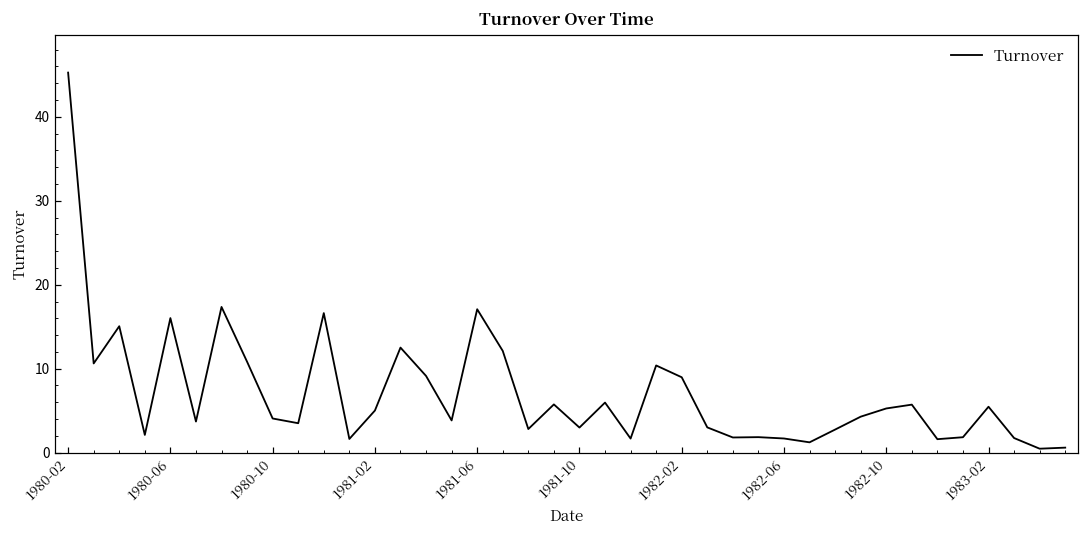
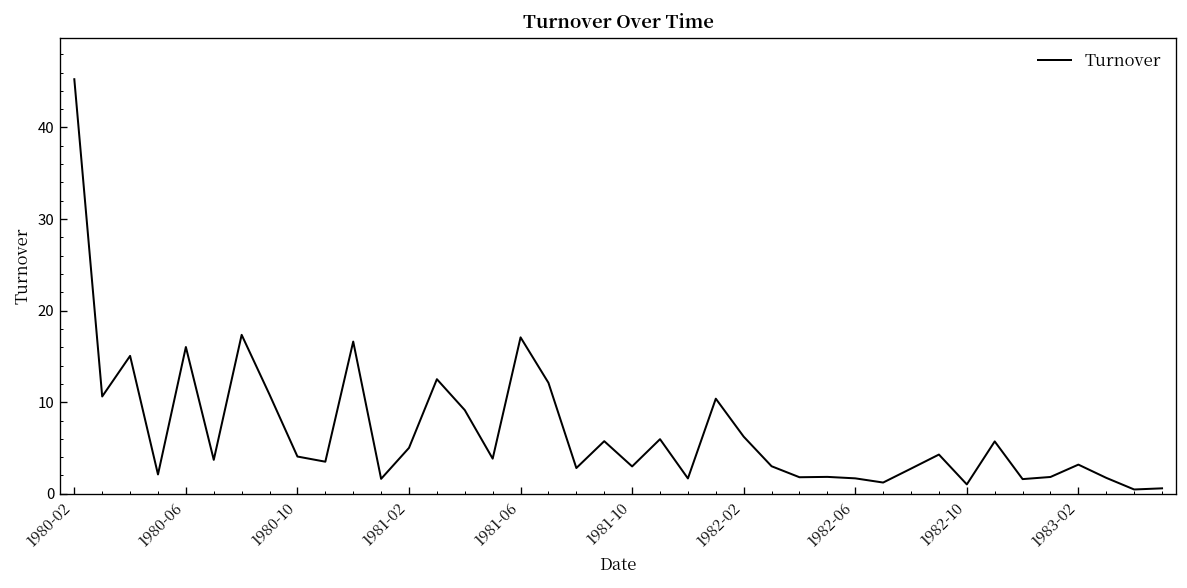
1982-02: 9 -> 6
1982-10: 5 -> 1
1983-02: 5 -> 3
